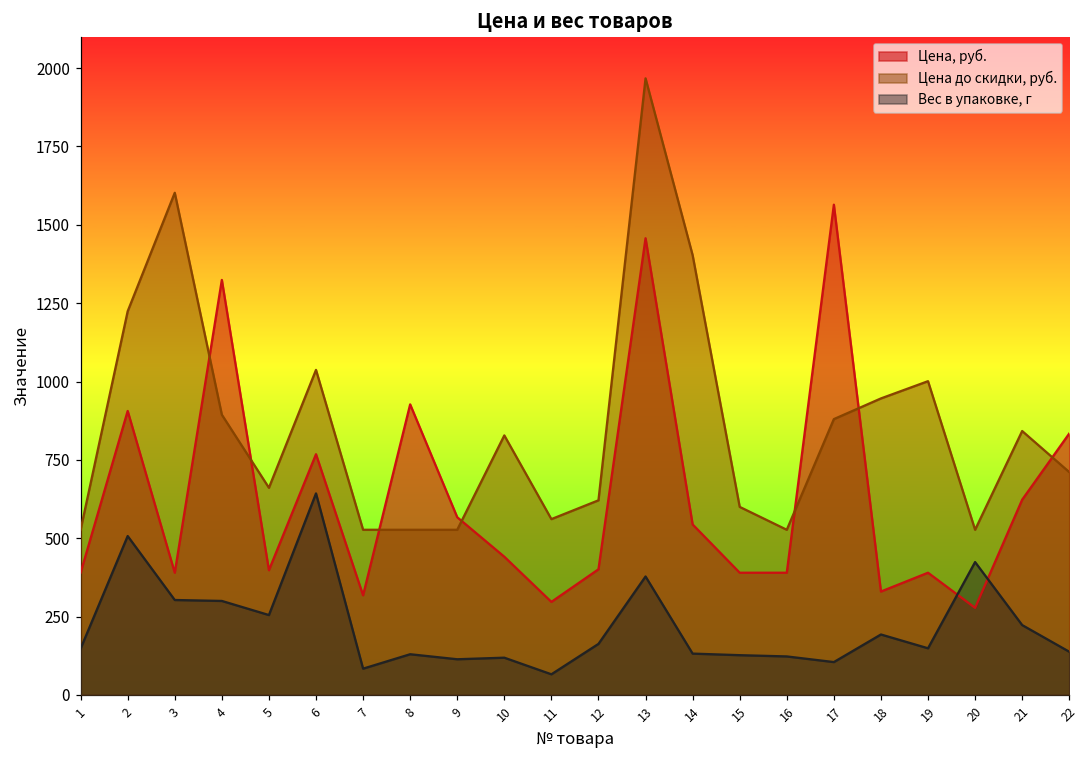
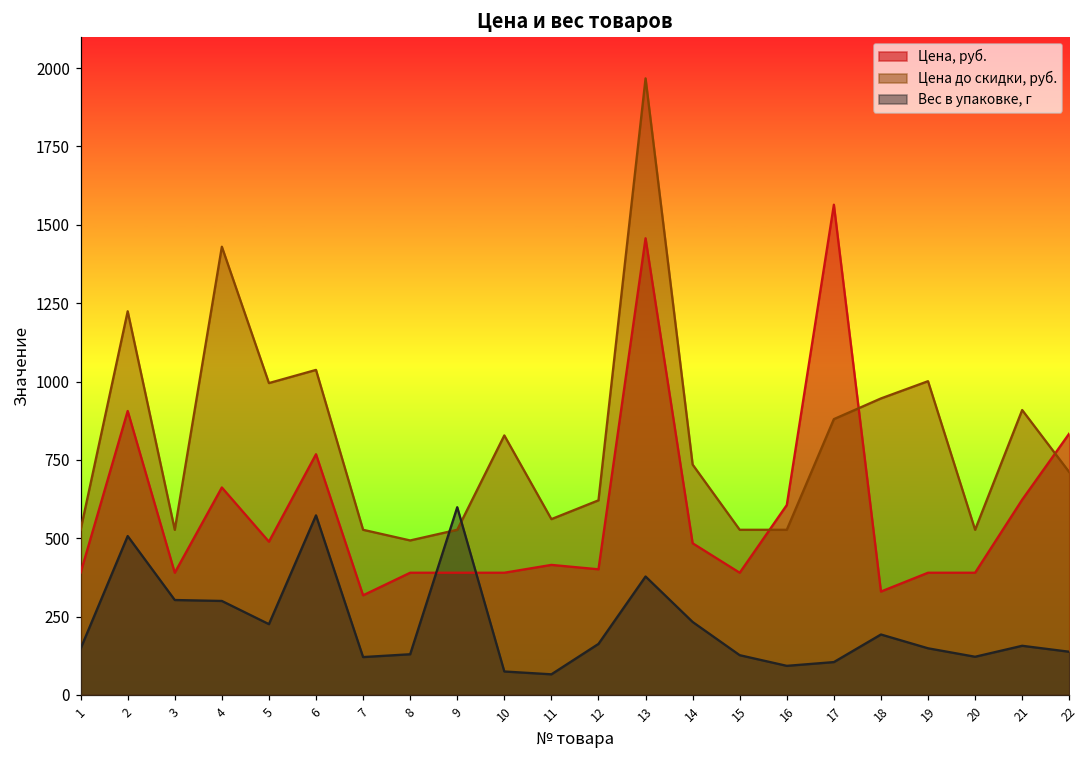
Цена до скидки, руб., 3: 1600 -> 530
Цена, руб., 4: 1320 -> 660
Цена до скидки, руб., 4: 890 -> 1430
Цена, руб., 5: 400 -> 490
Цена до скидки, руб., 5: 660 -> 1000
Вес в упаковке, г, 5: 260 -> 230
Вес в упаковке, г, 6: 640 -> 570
Вес в упаковке, г, 7: 80 -> 120
Цена, руб., 8: 930 -> 390
Цена до скидки, руб., 8: 530 -> 490
Цена, руб., 9: 570 -> 390
Вес в упаковке, г, 9: 110 -> 600
Цена, руб., 10: 440 -> 390
Вес в упаковке, г, 10: 120 -> 80
Цена, руб., 11: 300 -> 420
Цена, руб., 14: 540 -> 480
Цена до скидки, руб., 14: 1400 -> 740
Вес в упаковке, г, 14: 130 -> 230
Цена до скидки, руб., 15: 600 -> 530
Цена, руб., 16: 390 -> 610
Вес в упаковке, г, 16: 120 -> 90
Цена, руб., 20: 280 -> 390
Вес в упаковке, г, 20: 420 -> 120
Цена до скидки, руб., 21: 840 -> 910
Вес в упаковке, г, 21: 220 -> 160
